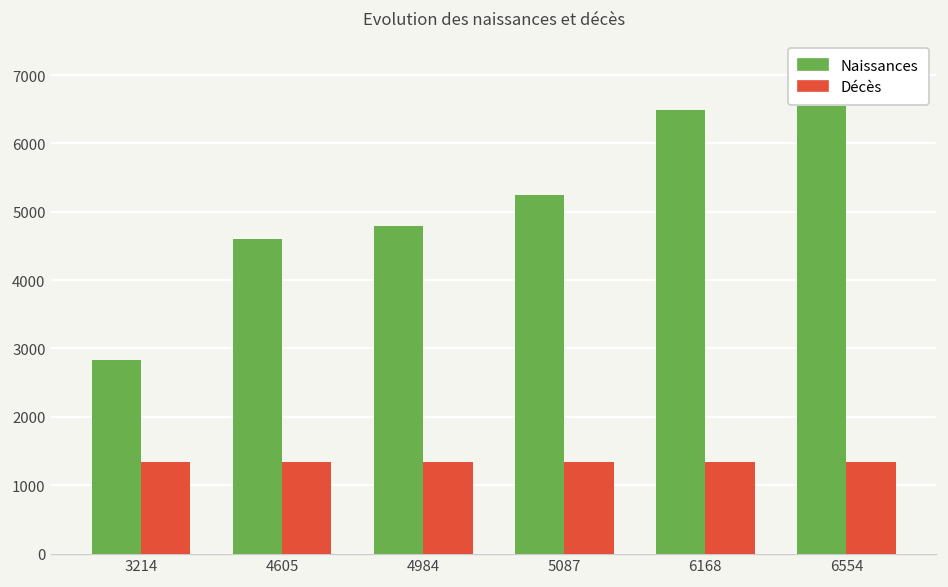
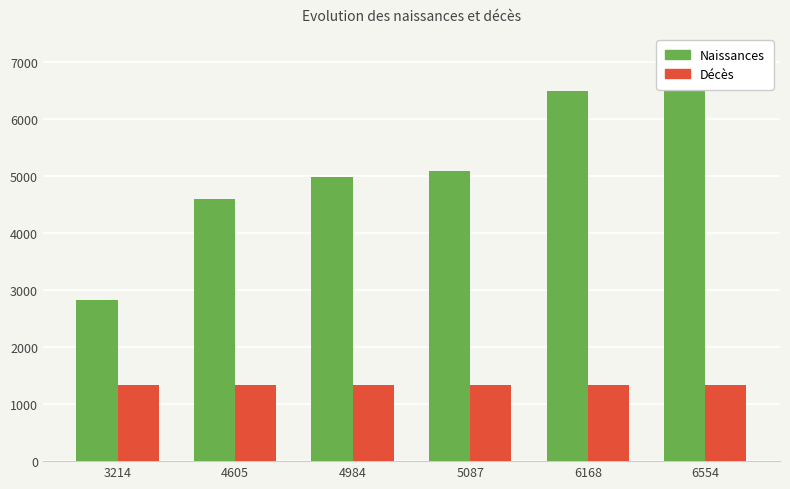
Naissances, 4984: 4800 -> 5000
Naissances, 5087: 5200 -> 5100
